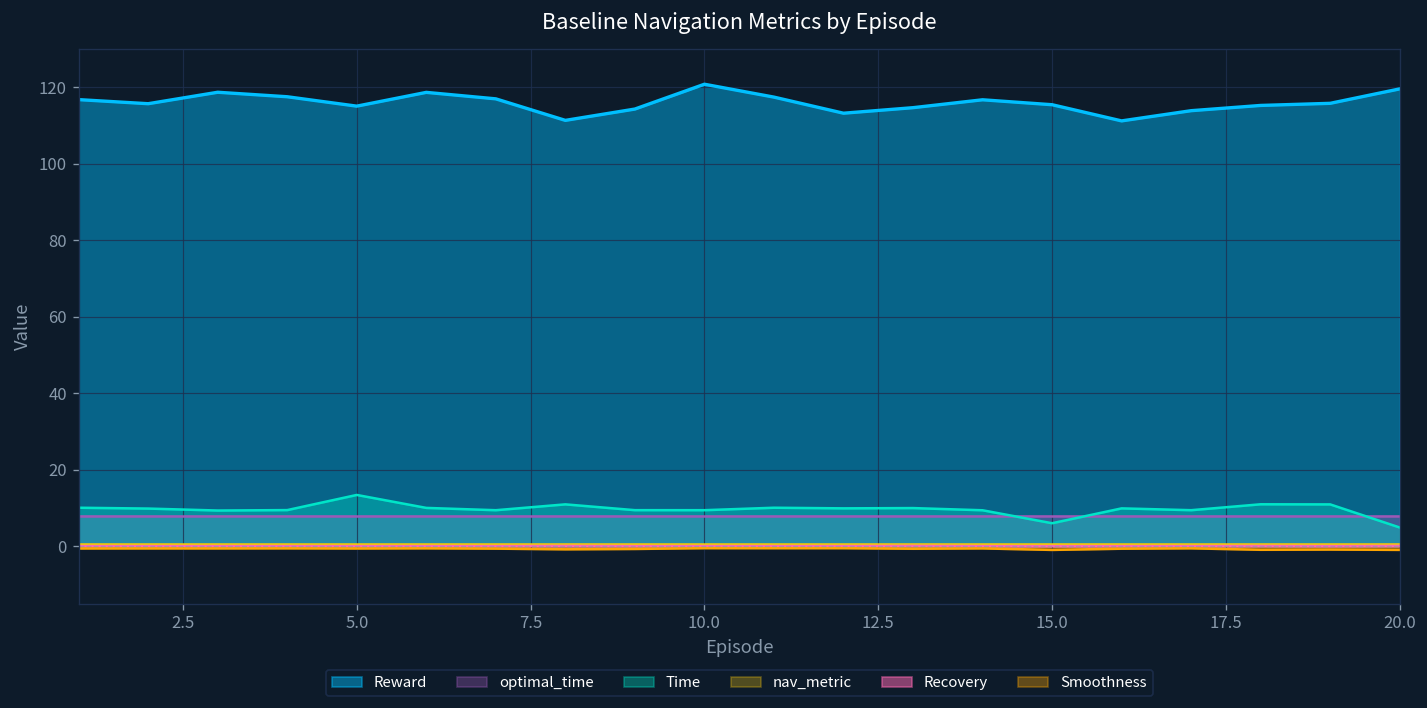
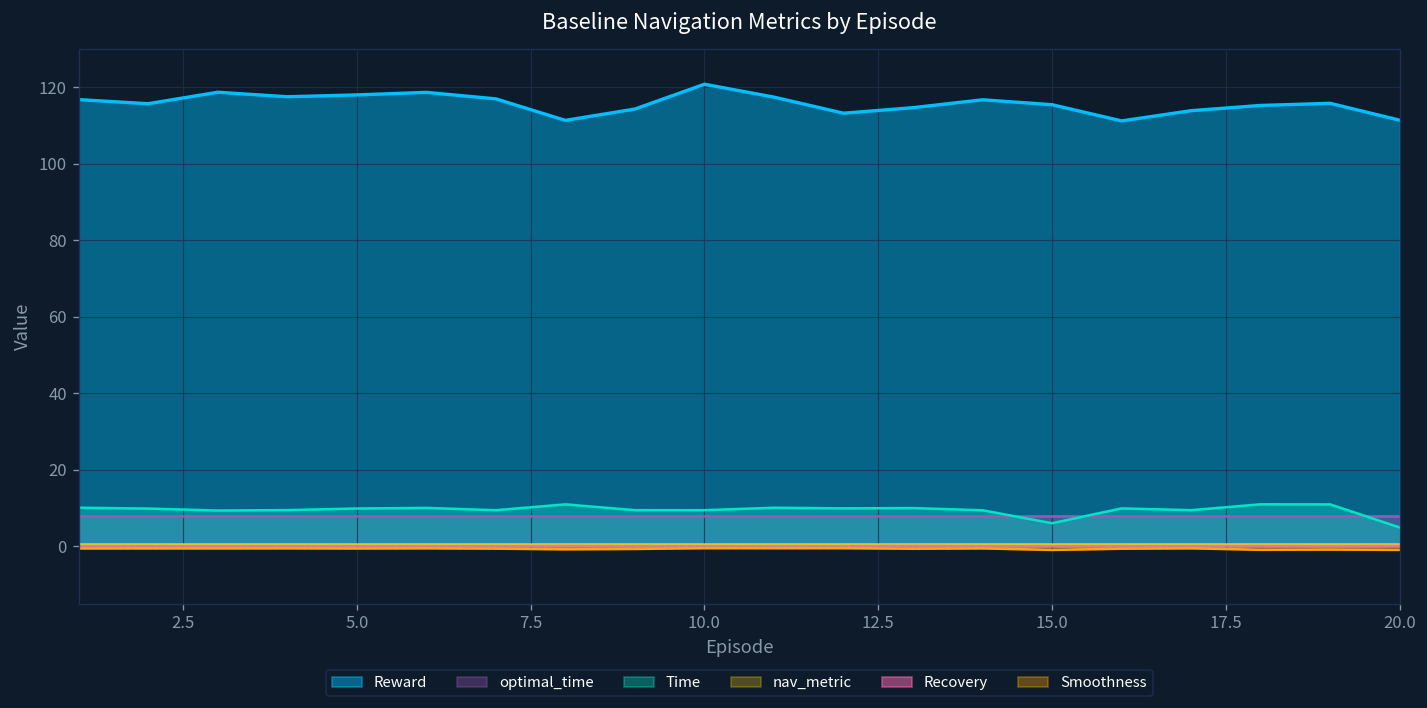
Reward, 5.0: 115 -> 118
Time, 5.0: 13 -> 10
Reward, 20.0: 120 -> 111
